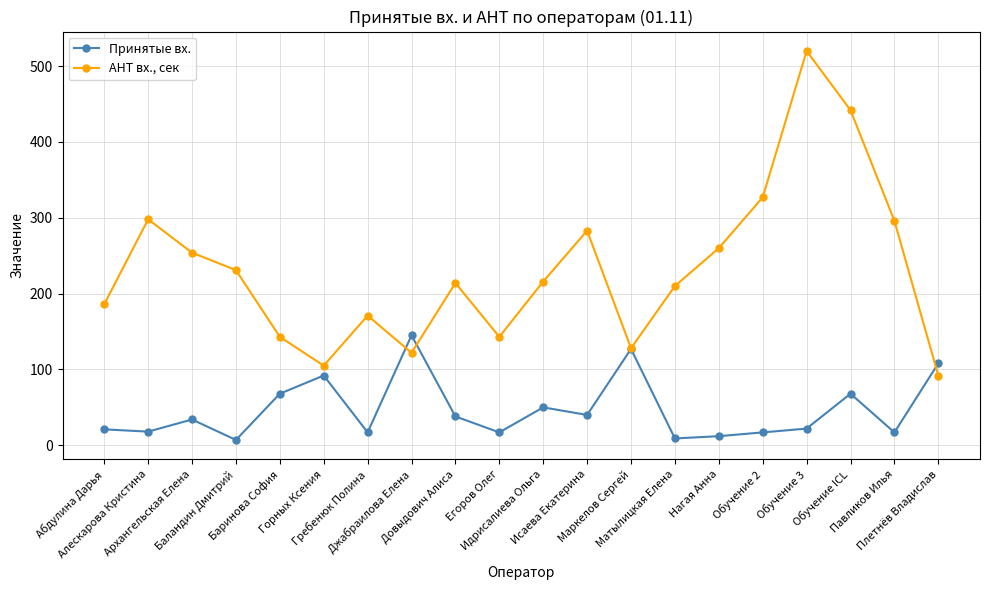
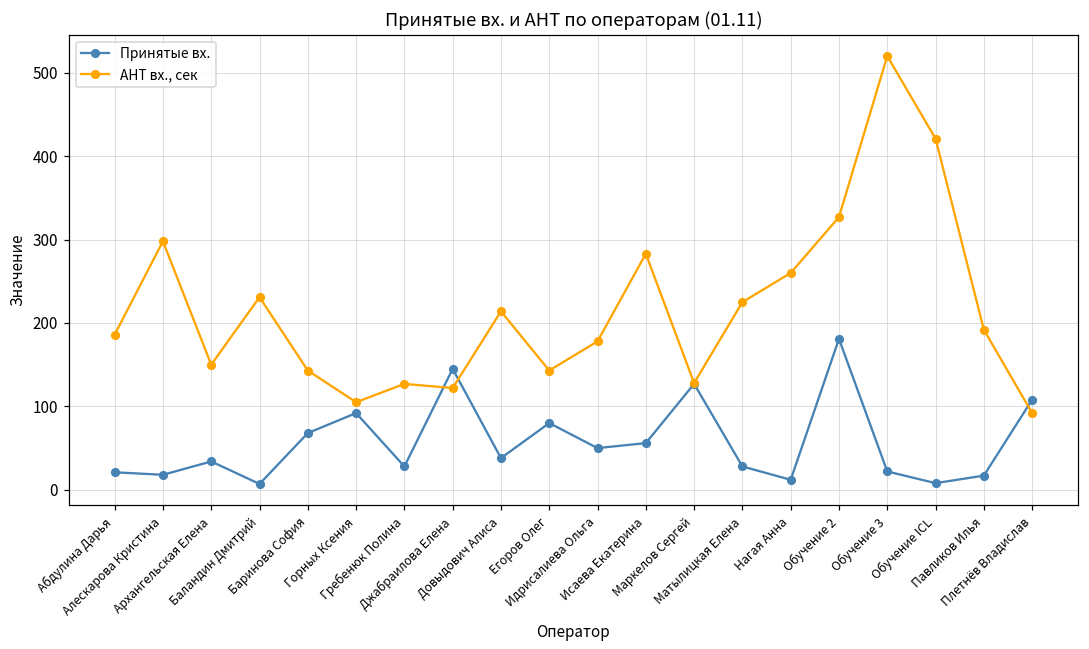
AHT вх., сек, Архангельская Елена: 250 -> 150
Принятые вх., Гребенюк Полина: 20 -> 30
AHT вх., сек, Гребенюк Полина: 170 -> 130
Принятые вх., Егоров Олег: 20 -> 80
AHT вх., сек, Идрисалиева Ольга: 220 -> 180
Принятые вх., Исаева Екатерина: 40 -> 60
Принятые вх., Матылицкая Елена: 10 -> 30
AHT вх., сек, Матылицкая Елена: 210 -> 230
Принятые вх., Обучение 2: 20 -> 180
Принятые вх., Обучение ICL: 70 -> 10
AHT вх., сек, Обучение ICL: 440 -> 420
AHT вх., сек, Павликов Илья: 300 -> 190
